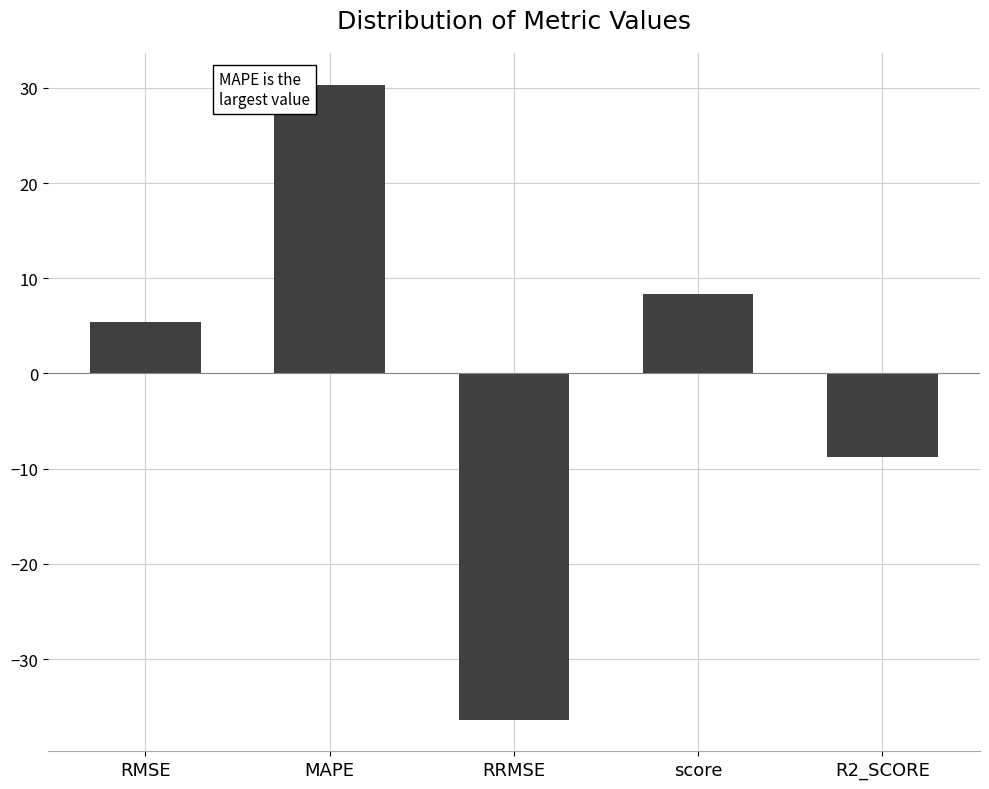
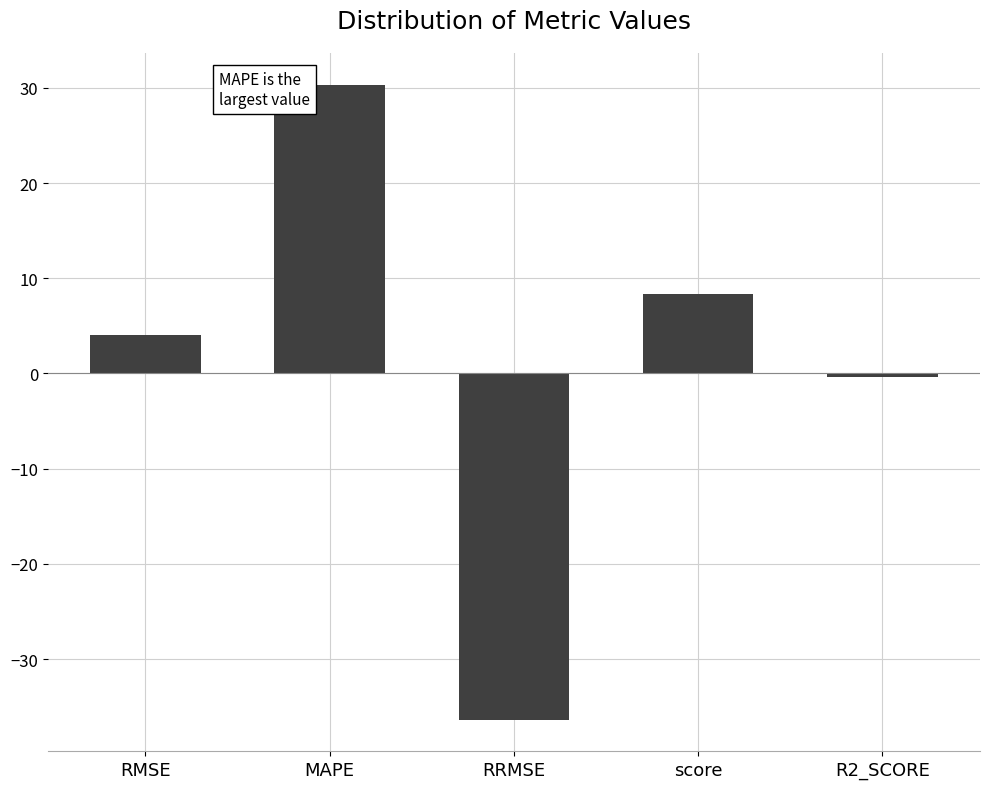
RMSE: 5 -> 4
R2_SCORE: -9 -> 0
